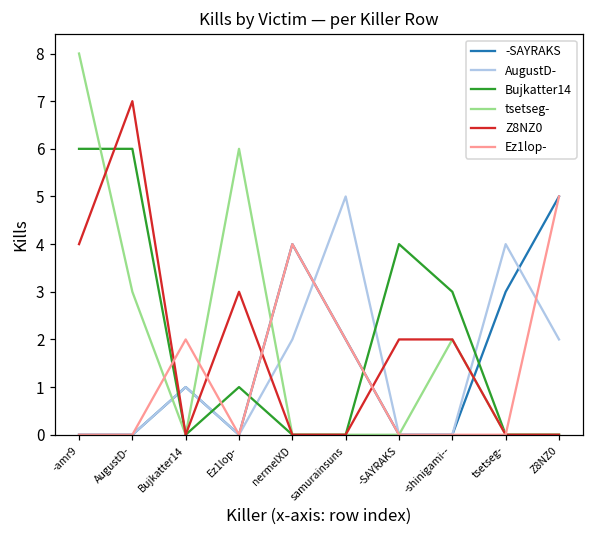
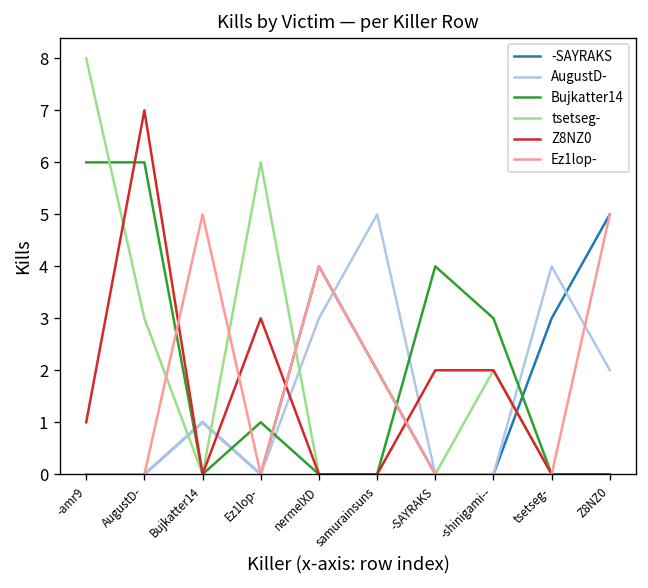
Z8NZ0, -amr9: 4 -> 1
Ez1lop-, Bujkatter14: 2 -> 5
AugustD-, nermelXD: 2 -> 3
